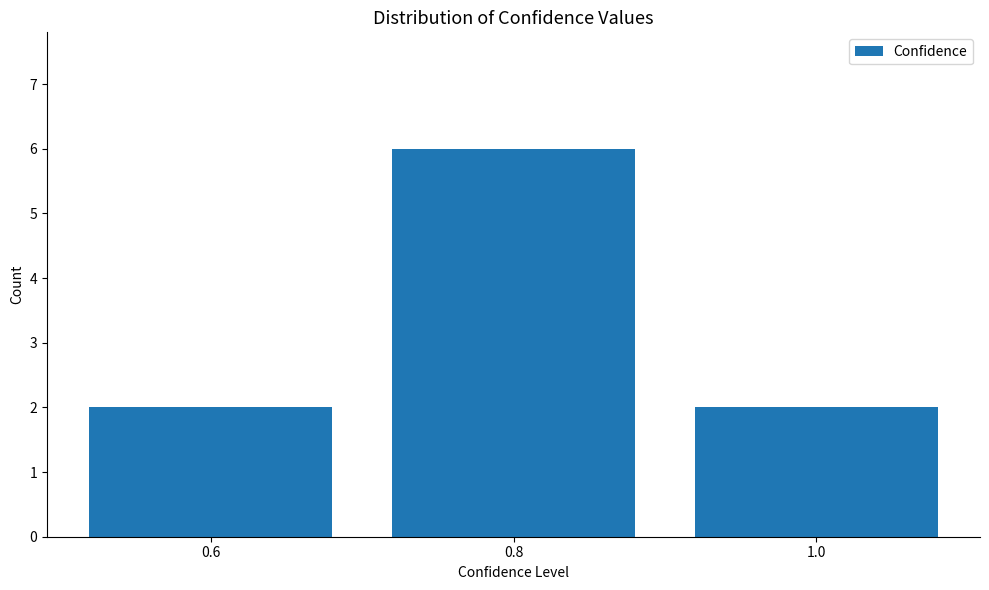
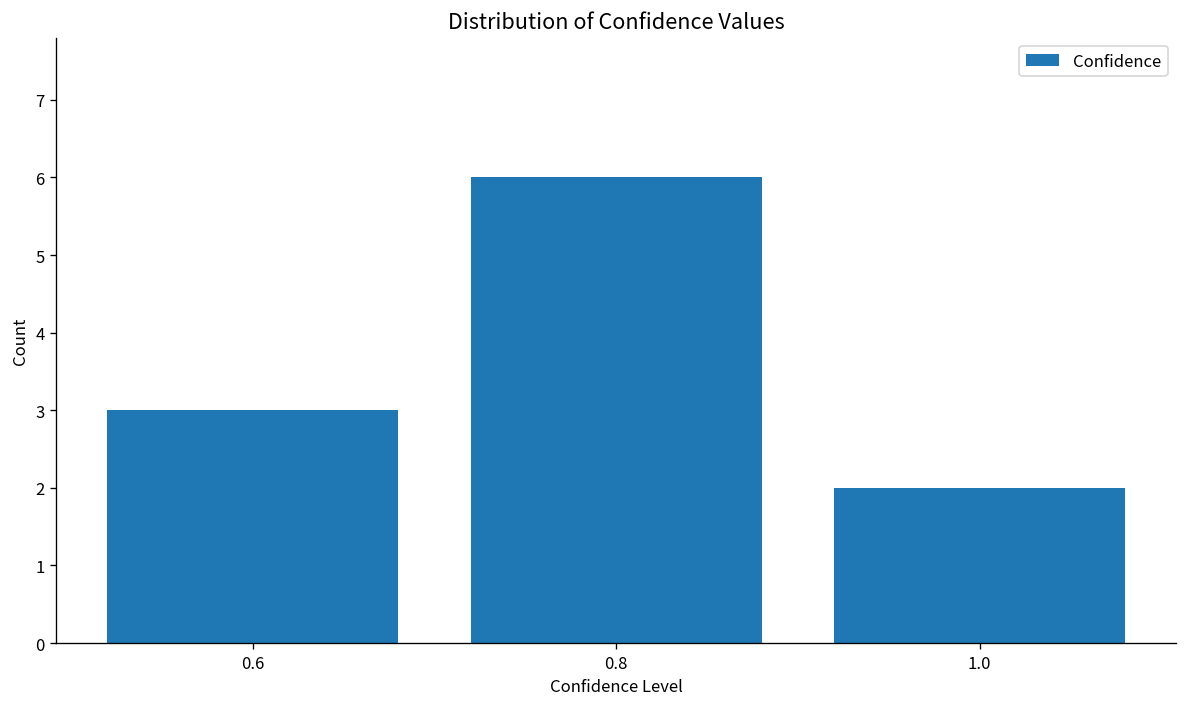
0.6: 2 -> 3
